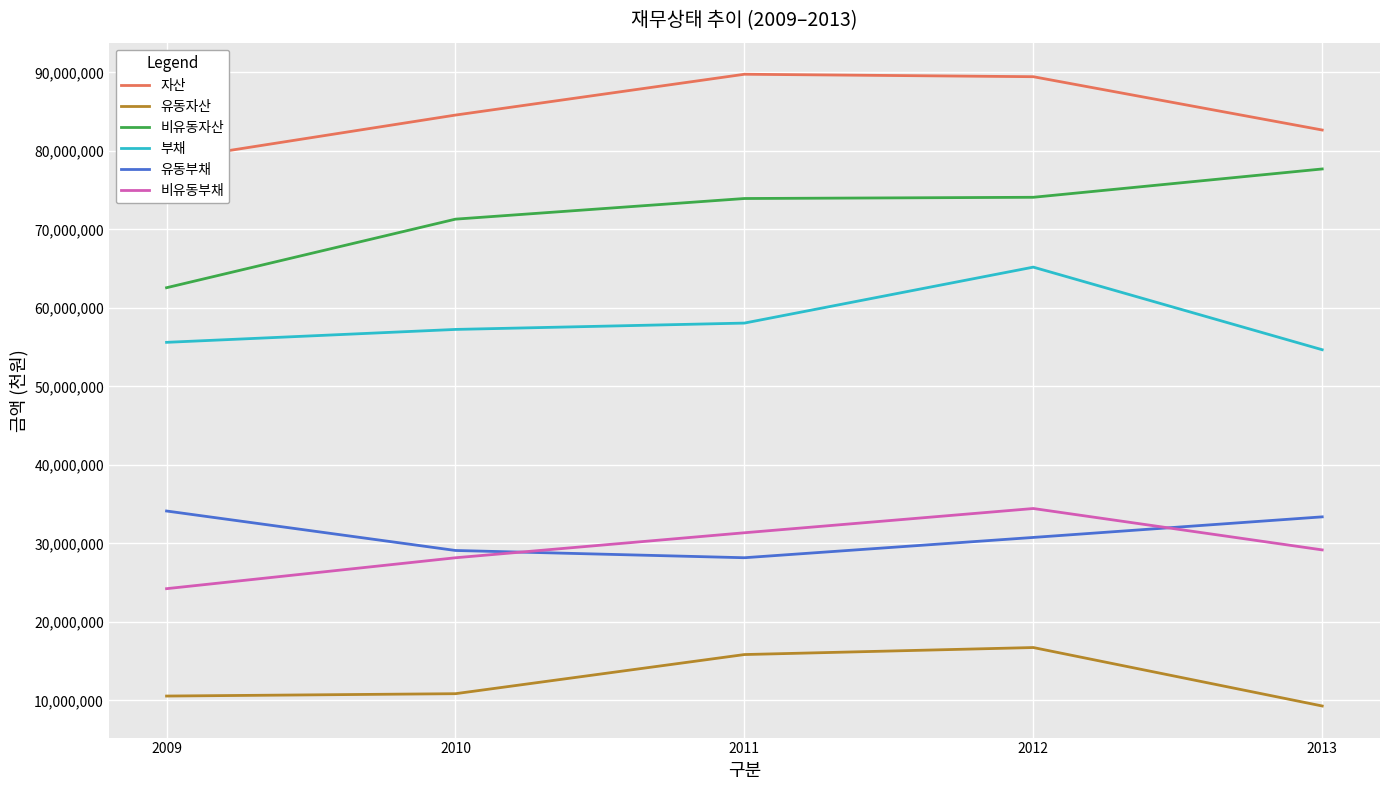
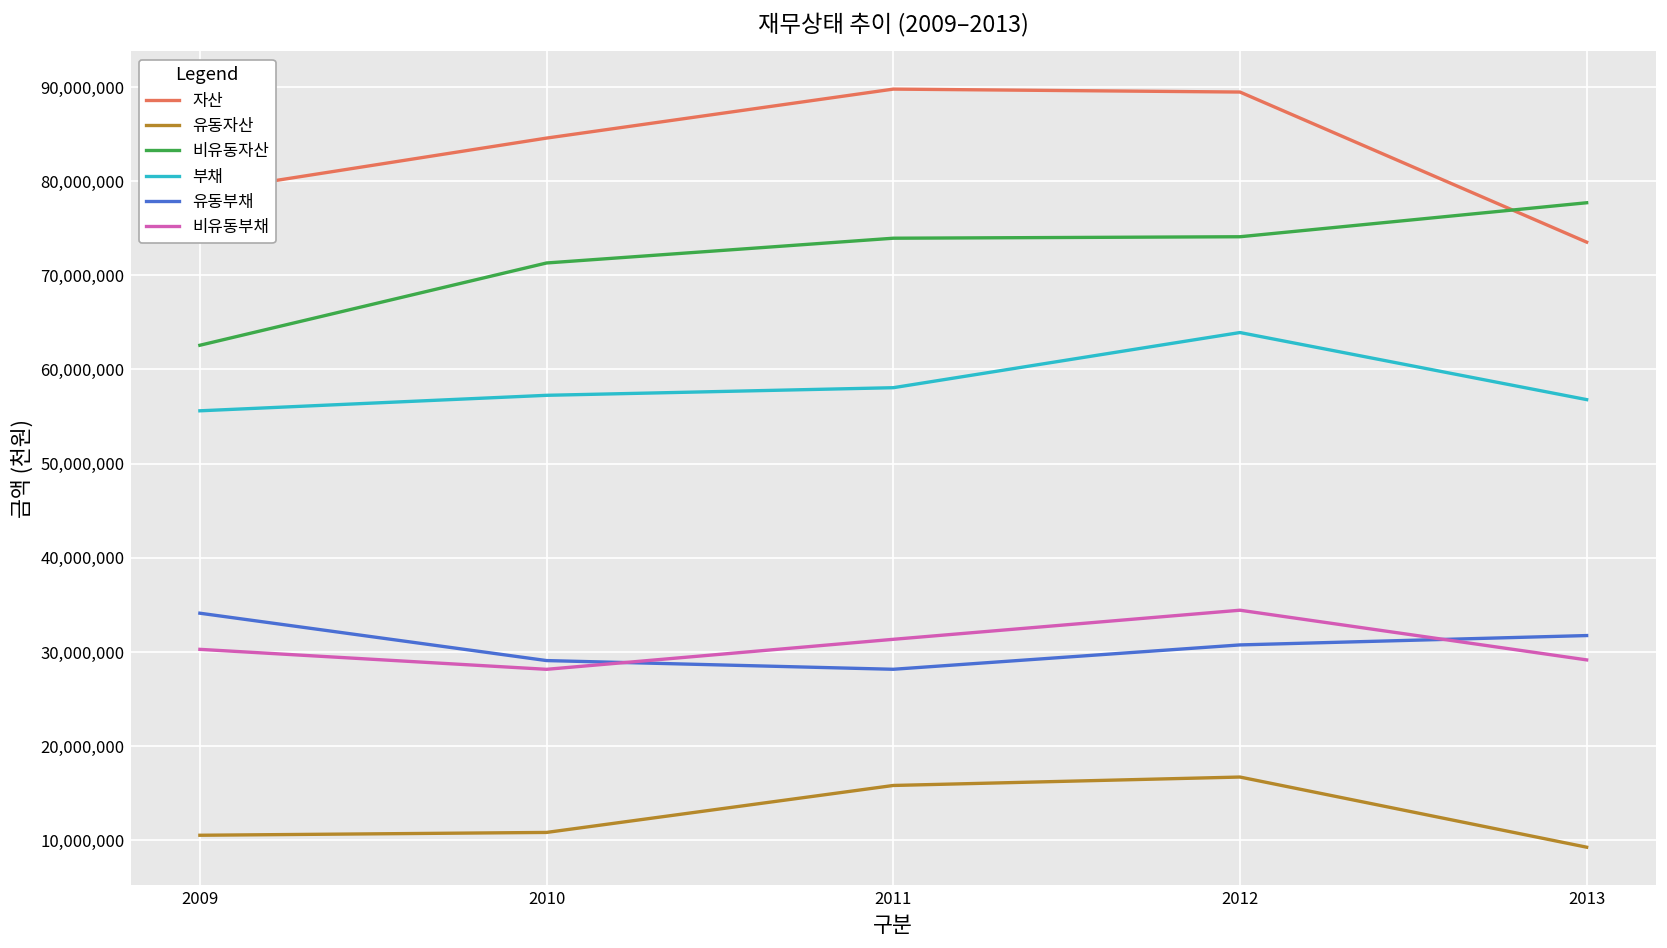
비유동부채, 2009: 24,000,000 -> 30,000,000
부채, 2012: 65,000,000 -> 64,000,000
자산, 2013: 83,000,000 -> 74,000,000
부채, 2013: 55,000,000 -> 57,000,000
유동부채, 2013: 33,000,000 -> 32,000,000
